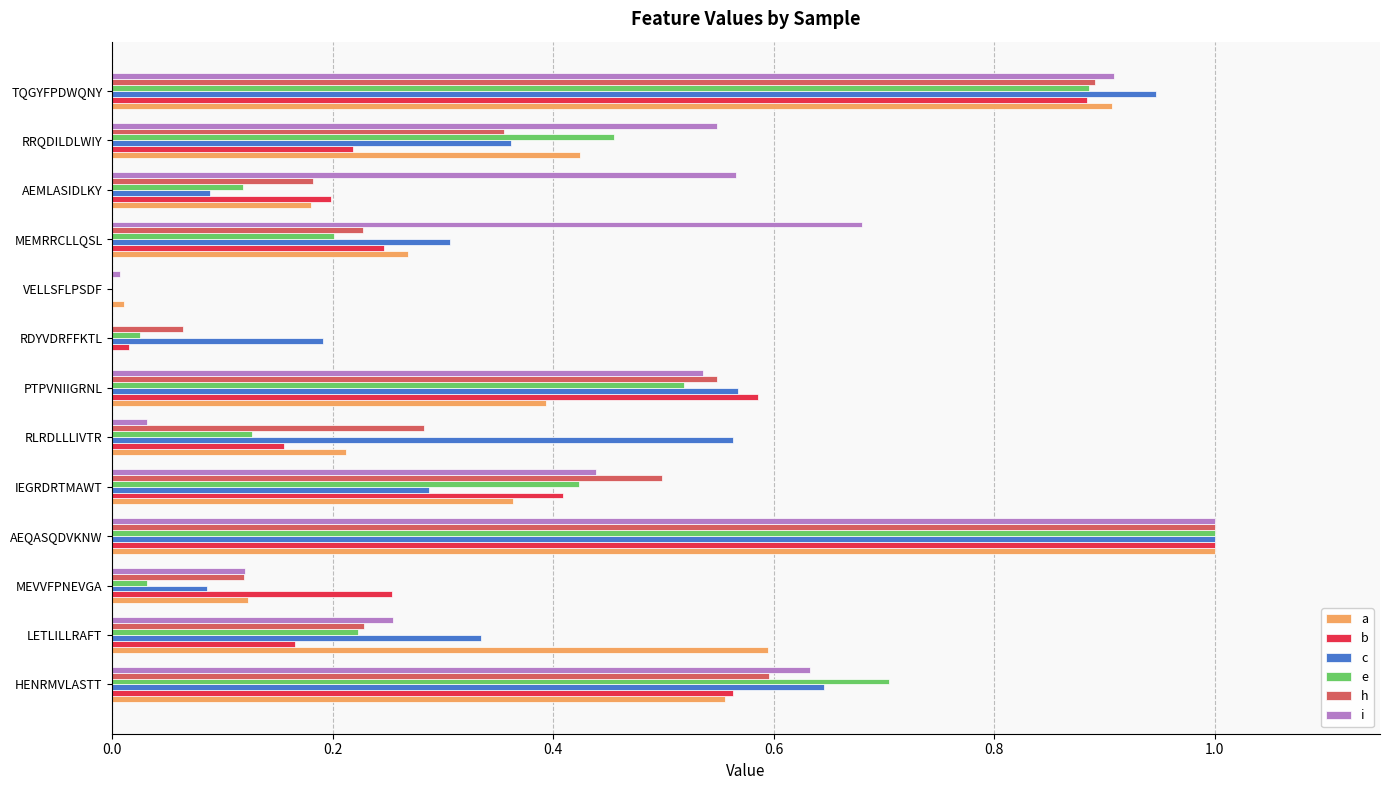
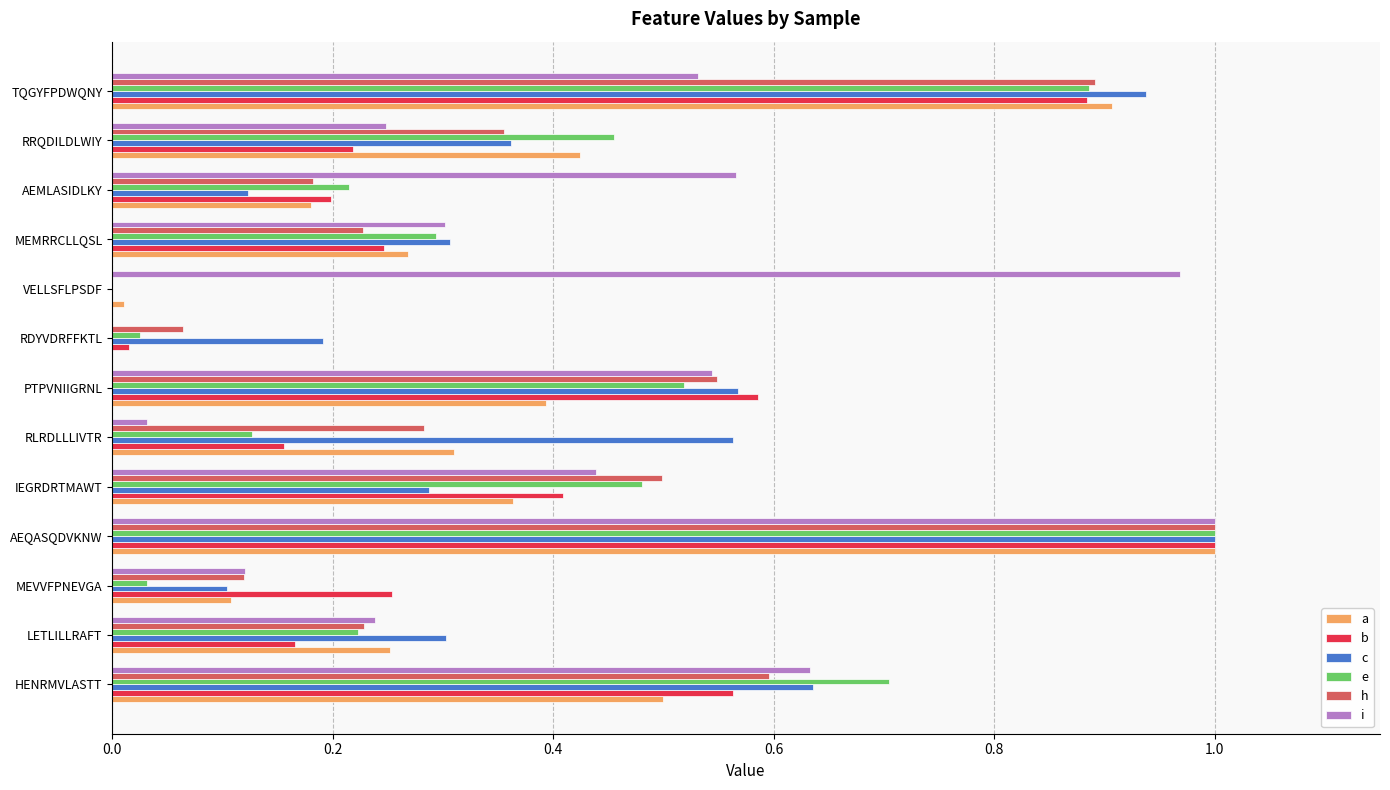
i, TQGYFPDWQNY: 0.909 -> 0.532
c, TQGYFPDWQNY: 0.947 -> 0.938
i, RRQDILDLWIY: 0.549 -> 0.248
e, AEMLASIDLKY: 0.119 -> 0.215
c, AEMLASIDLKY: 0.088 -> 0.123
i, MEMRRCLLQSL: 0.680 -> 0.302
e, MEMRRCLLQSL: 0.201 -> 0.294
i, VELLSFLPSDF: 0.007 -> 0.969
i, PTPVNIIGRNL: 0.536 -> 0.544
a, RLRDLLLIVTR: 0.212 -> 0.310
e, IEGRDRTMAWT: 0.423 -> 0.480
c, MEVVFPNEVGA: 0.086 -> 0.104
a, MEVVFPNEVGA: 0.123 -> 0.108
i, LETLILLRAFT: 0.254 -> 0.239
c, LETLILLRAFT: 0.334 -> 0.303
a, LETLILLRAFT: 0.595 -> 0.252
c, HENRMVLASTT: 0.646 -> 0.636
a, HENRMVLASTT: 0.556 -> 0.500
